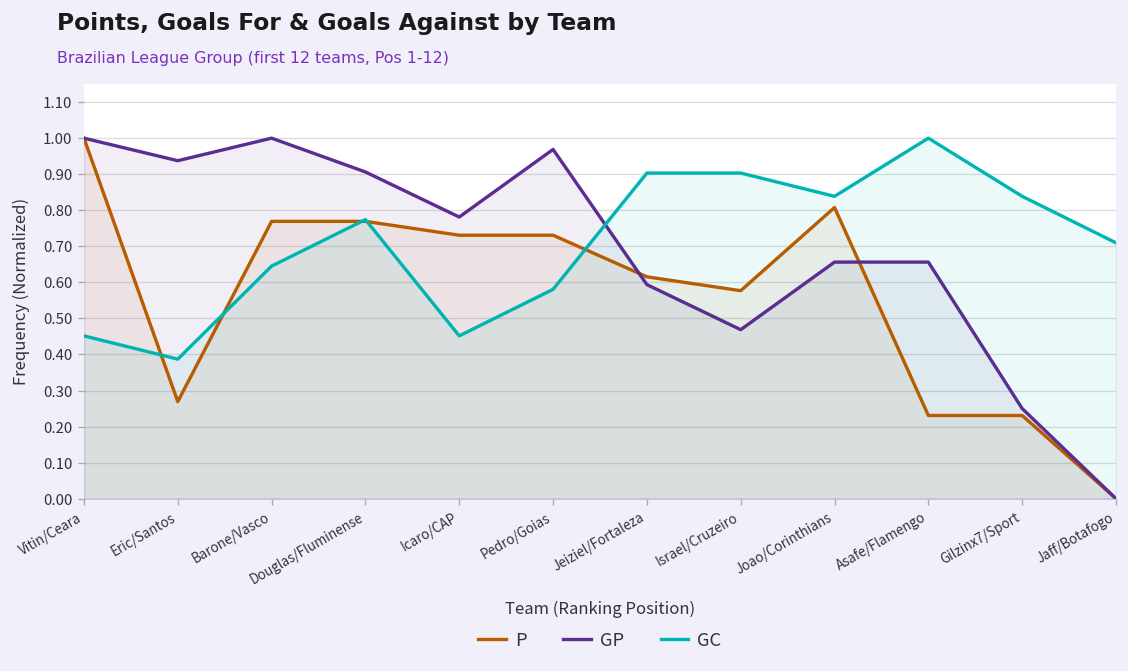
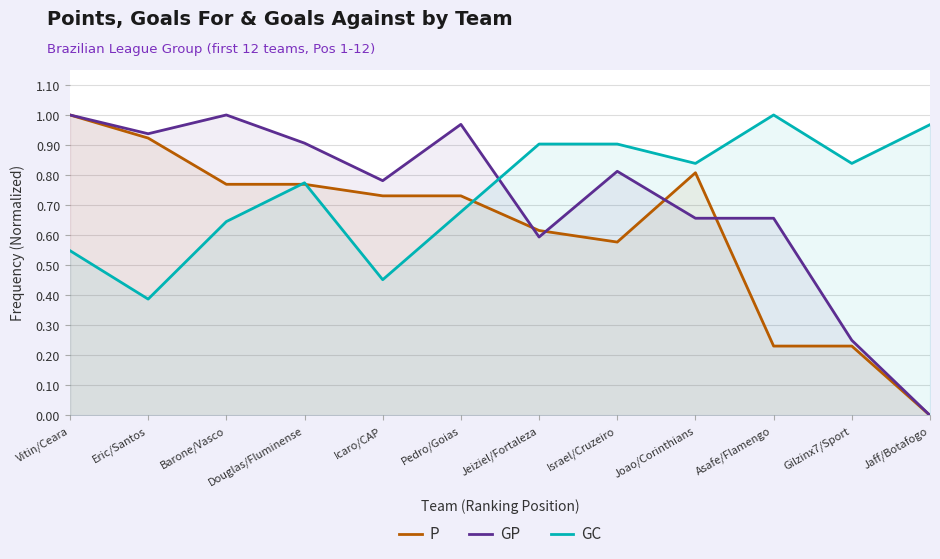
GC, Vitin/Ceara: 0.45 -> 0.55
P, Eric/Santos: 0.27 -> 0.92
GC, Pedro/Goias: 0.58 -> 0.68
GP, Israel/Cruzeiro: 0.47 -> 0.81
GC, Jaff/Botafogo: 0.71 -> 0.97
